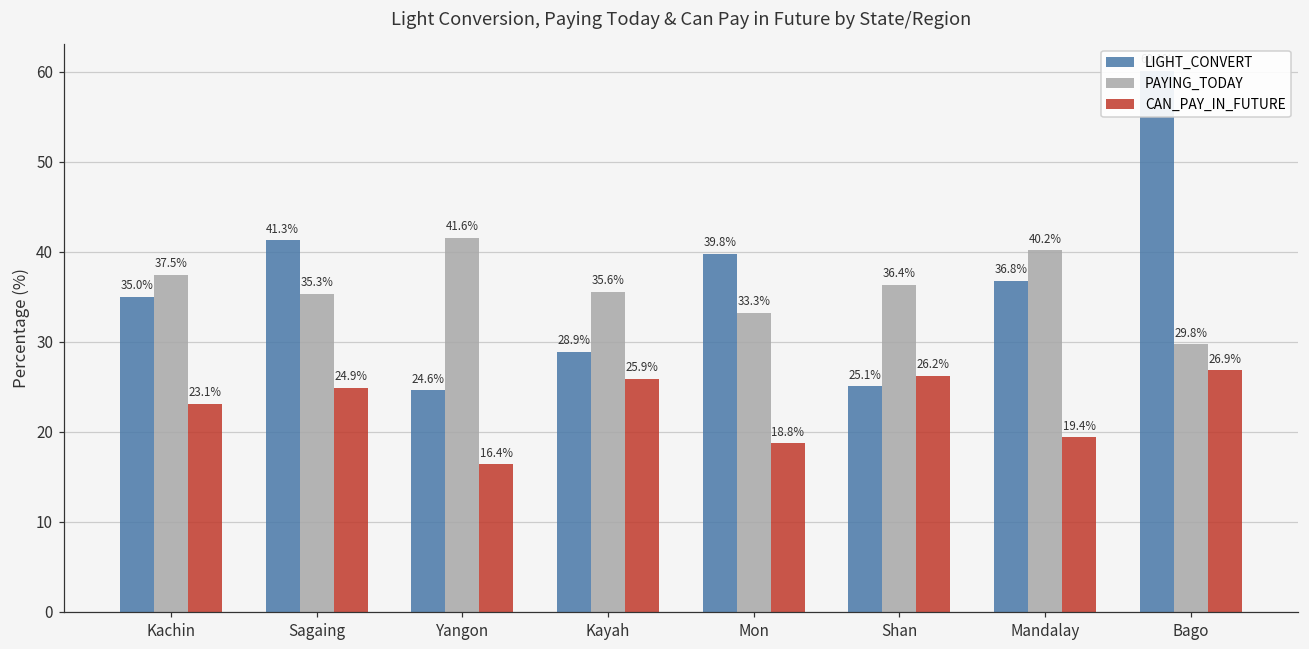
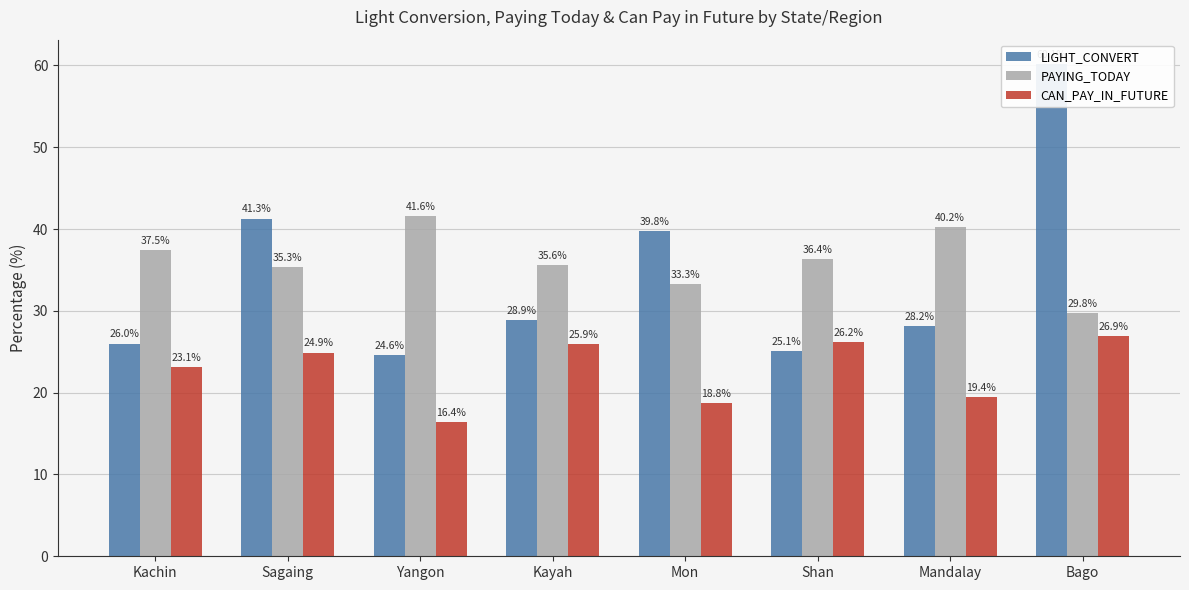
LIGHT_CONVERT, Kachin: 35.0% -> 26.0%
LIGHT_CONVERT, Mandalay: 36.8% -> 28.2%
